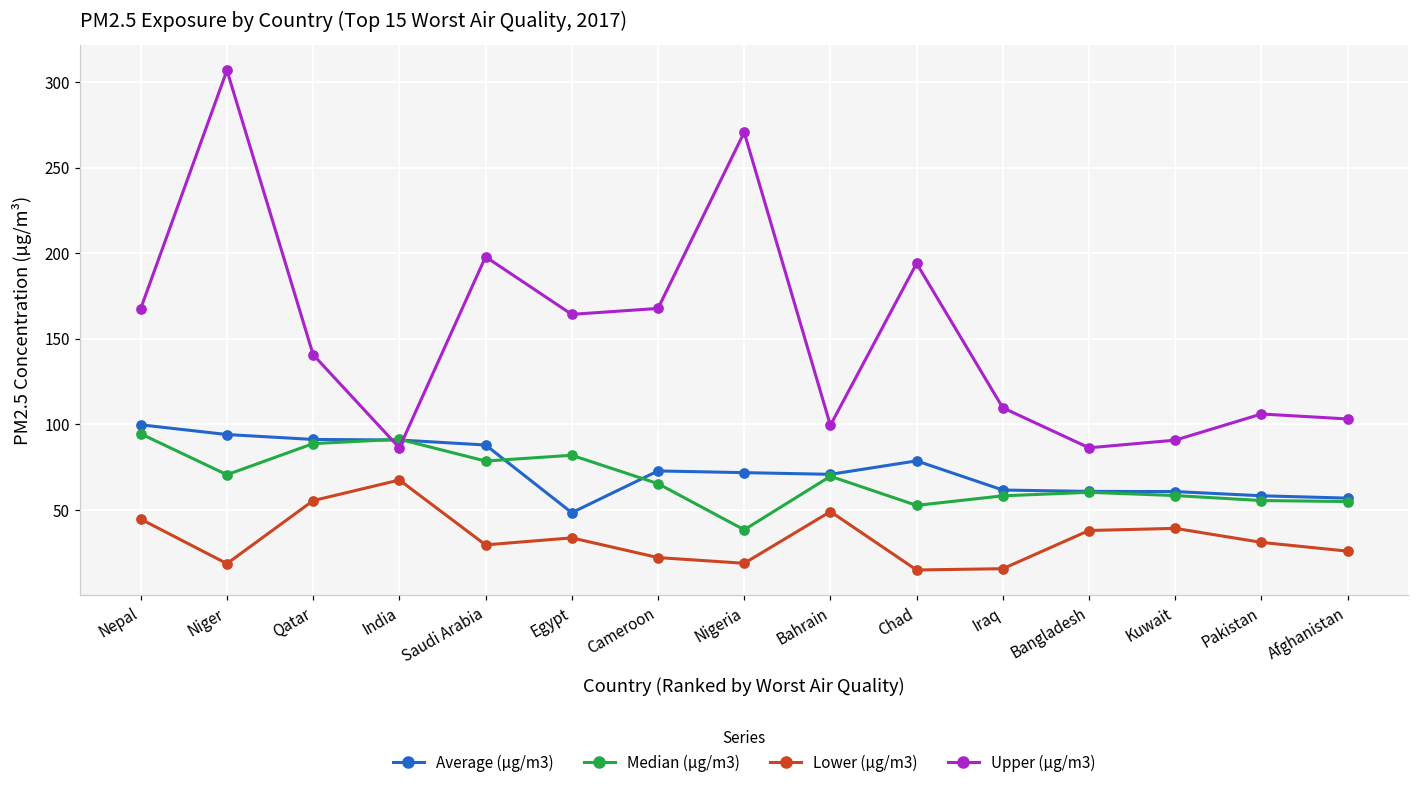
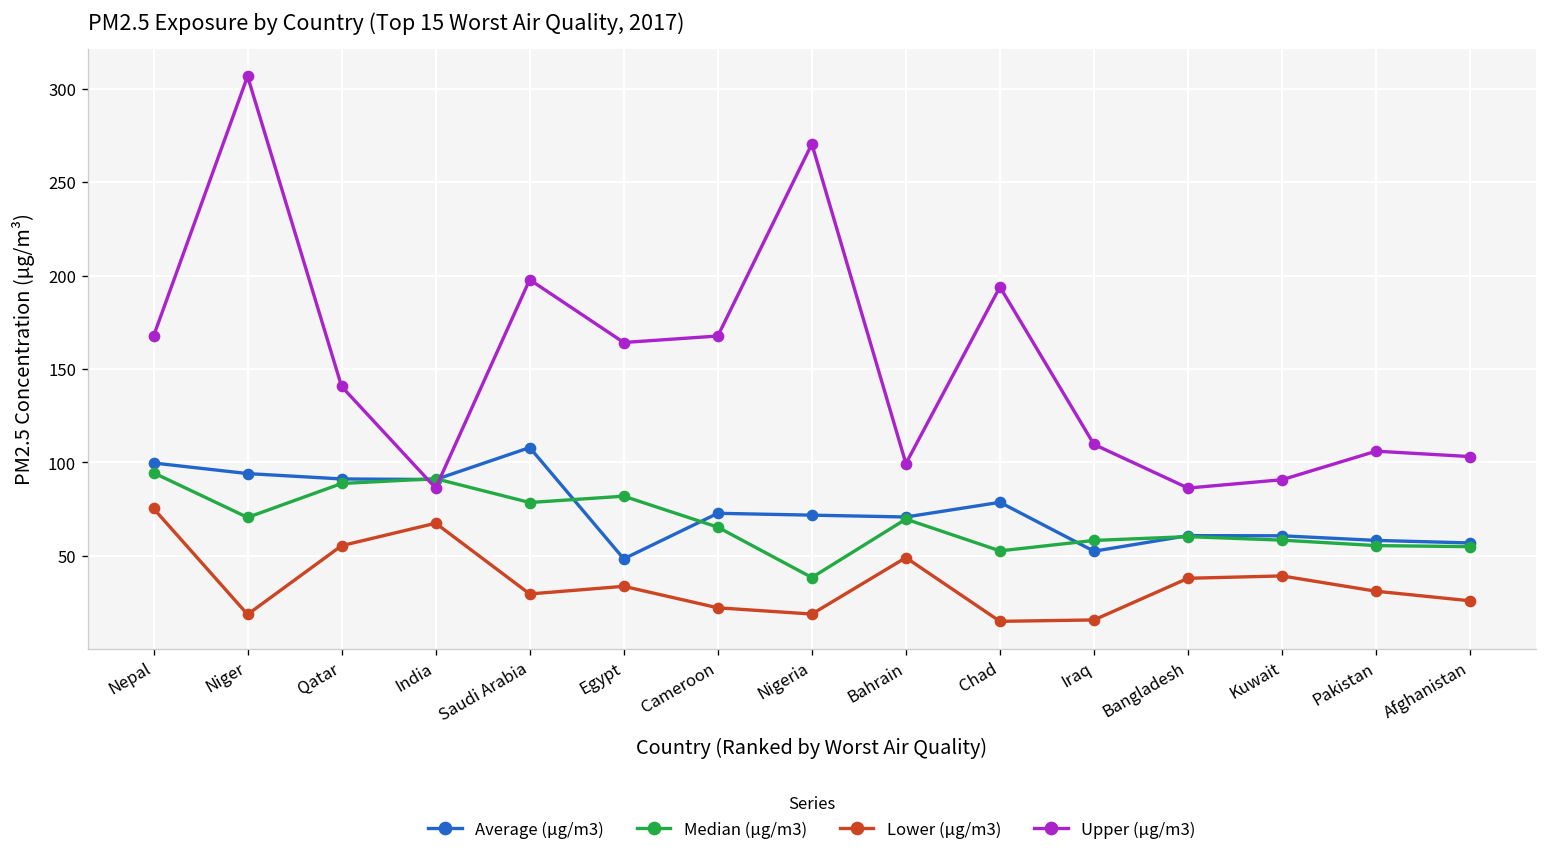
Lower (µg/m3), Nepal: 45 -> 75
Average (µg/m3), Saudi Arabia: 88 -> 108
Average (µg/m3), Iraq: 62 -> 52
